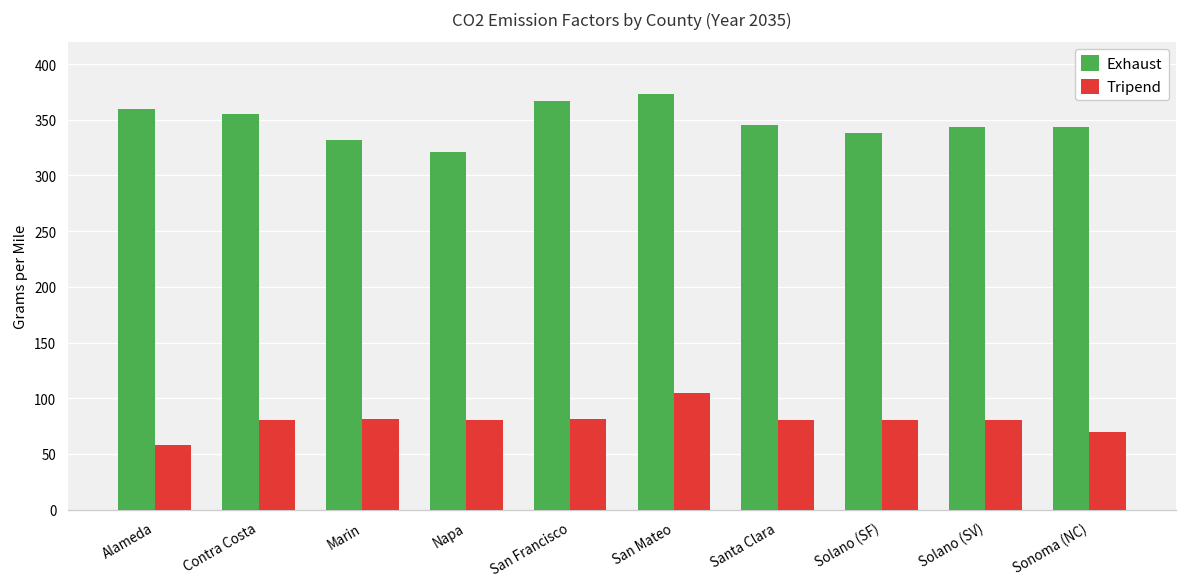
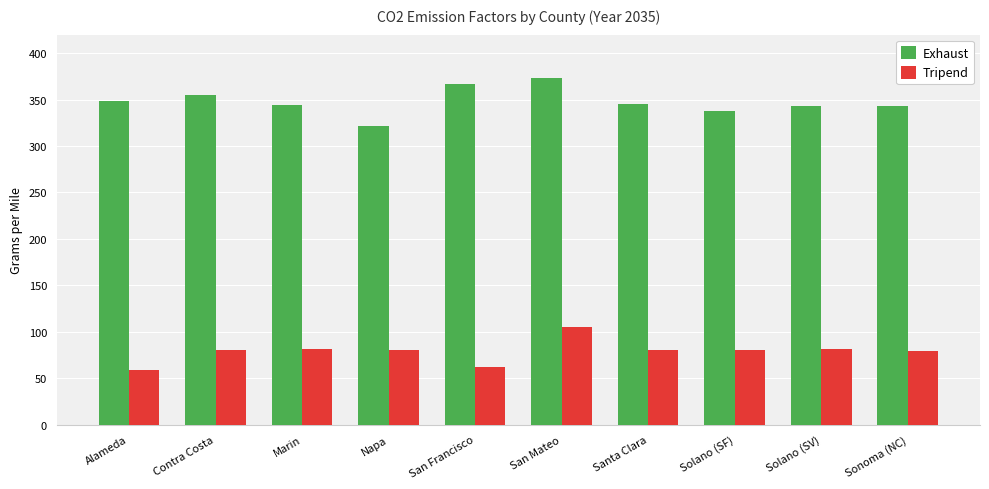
Exhaust, Alameda: 360 -> 350
Exhaust, Marin: 330 -> 340
Tripend, San Francisco: 80 -> 60
Tripend, Sonoma (NC): 70 -> 80
